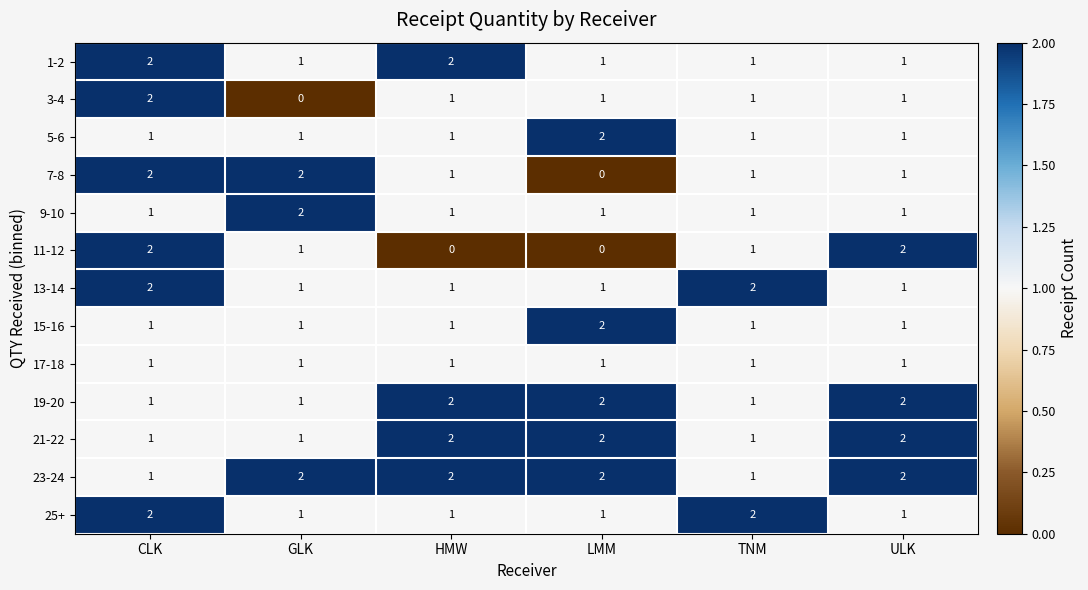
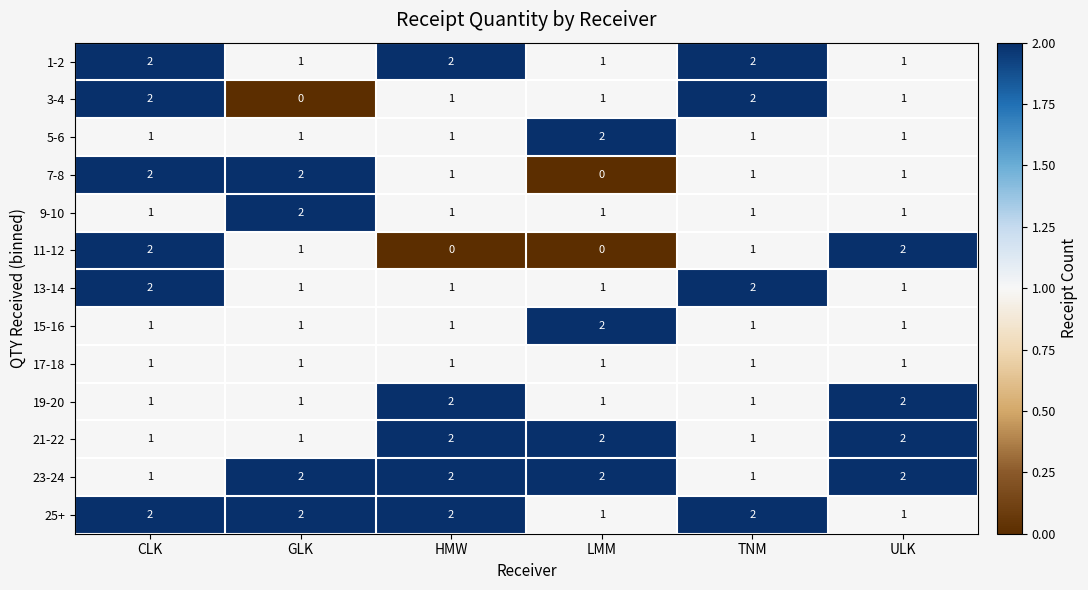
1-2, TNM: 1 -> 2
3-4, TNM: 1 -> 2
19-20, LMM: 2 -> 1
25+, GLK: 1 -> 2
25+, HMW: 1 -> 2
